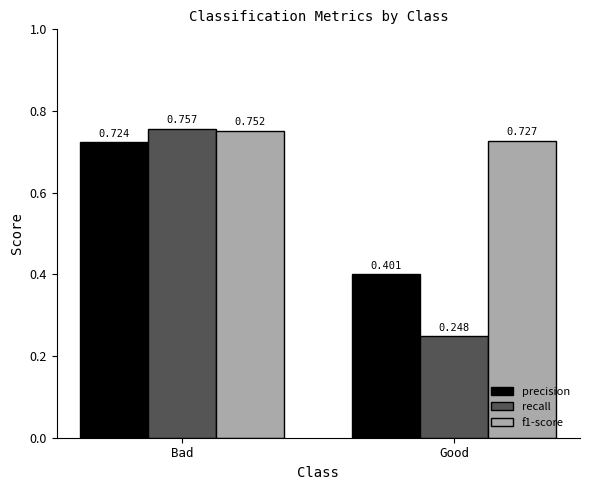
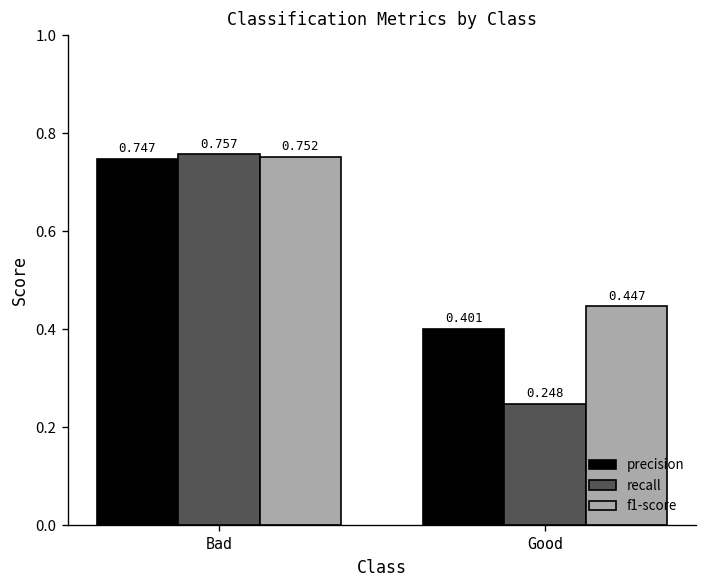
precision, Bad: 0.724 -> 0.747
f1-score, Good: 0.727 -> 0.447
